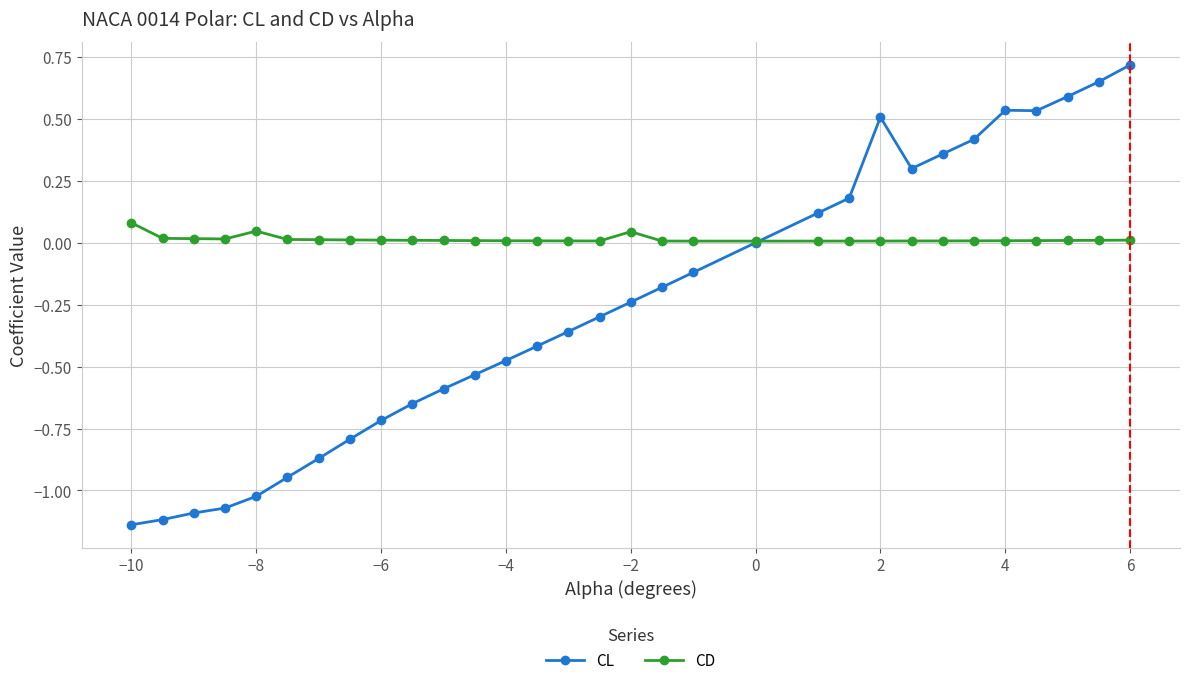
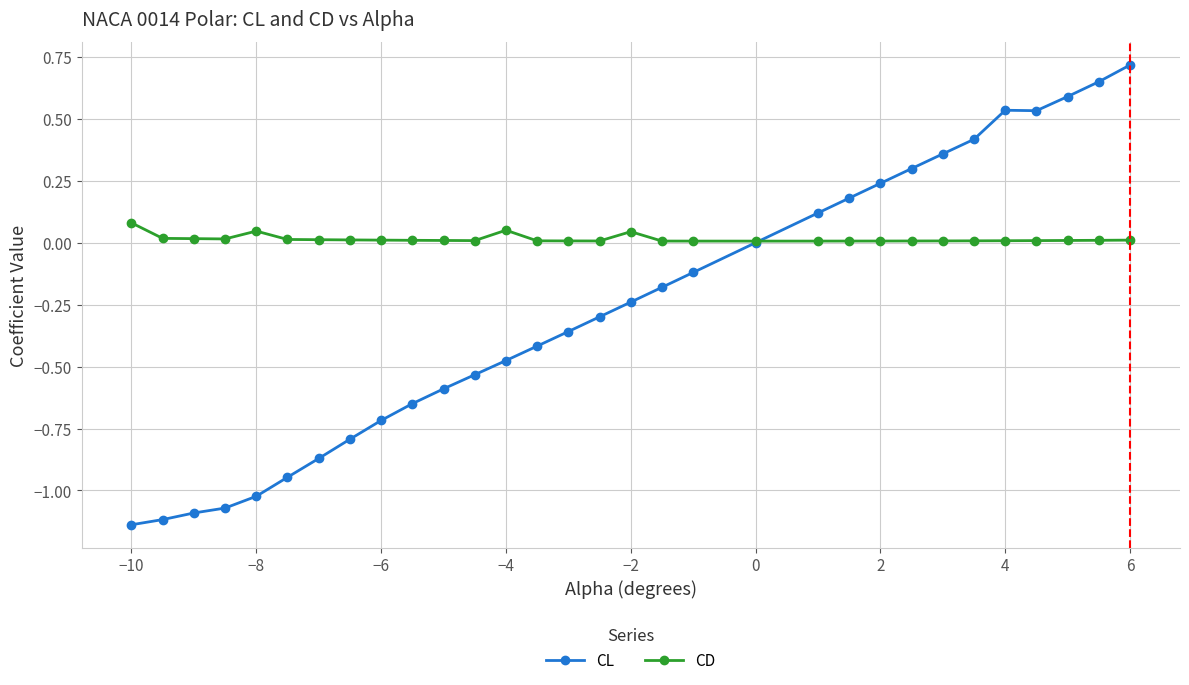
CD, −4: 0.01 -> 0.05
CL, 2: 0.51 -> 0.24
